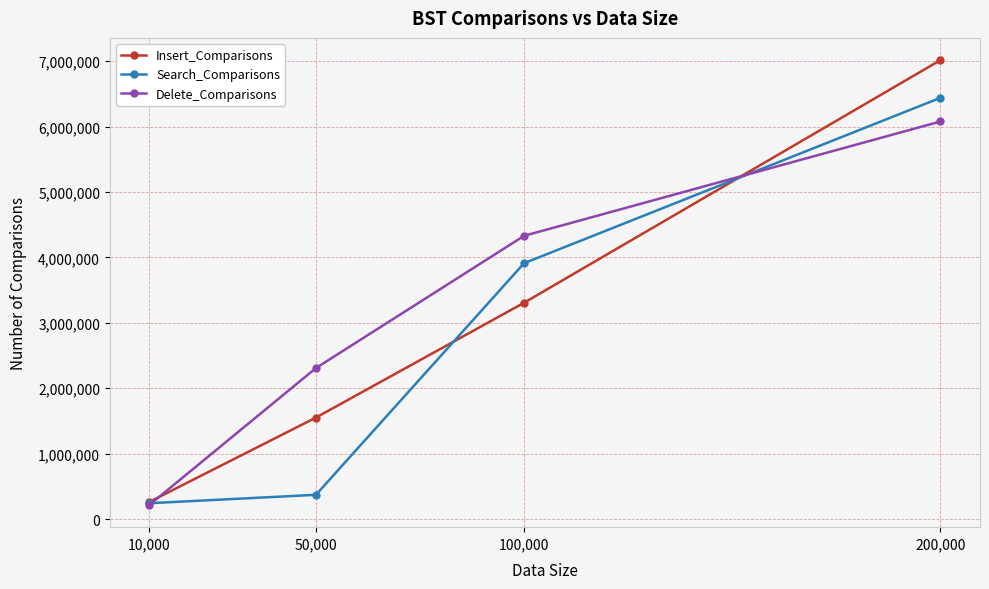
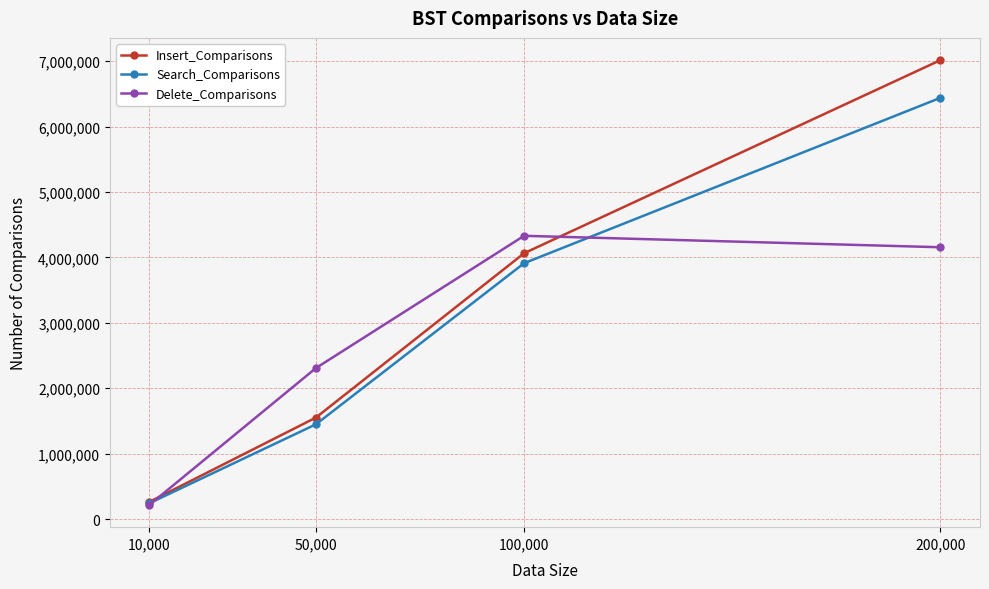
Search_Comparisons, 50,000: 400,000 -> 1,400,000
Insert_Comparisons, 100,000: 3,300,000 -> 4,100,000
Delete_Comparisons, 200,000: 6,100,000 -> 4,200,000
